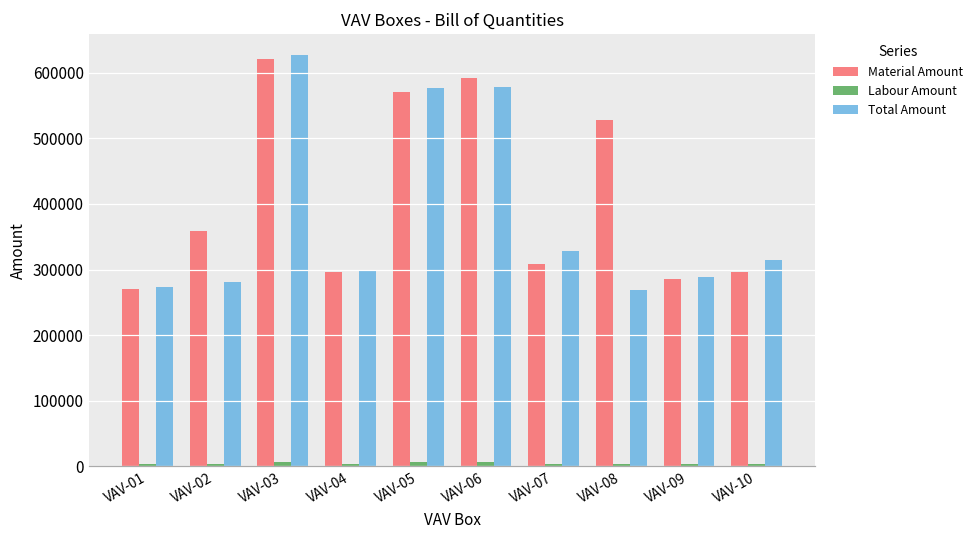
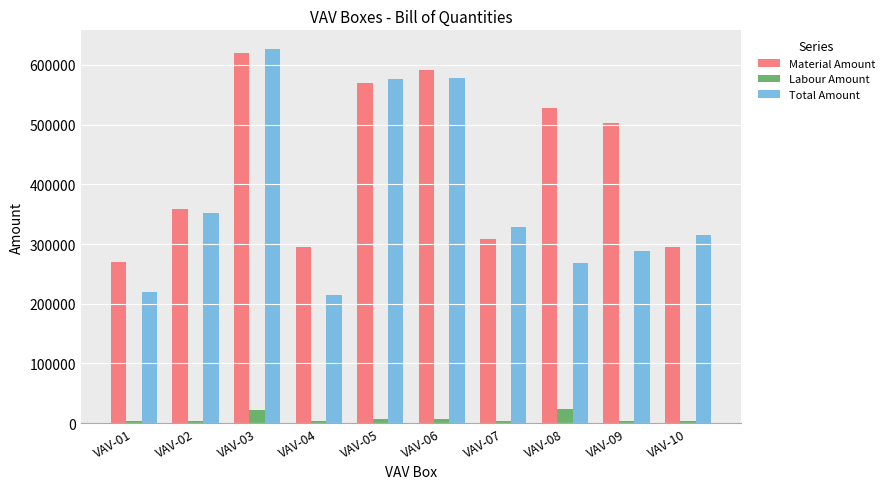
Total Amount, VAV-01: 270000 -> 220000
Total Amount, VAV-02: 280000 -> 350000
Labour Amount, VAV-03: 10000 -> 20000
Total Amount, VAV-04: 300000 -> 210000
Labour Amount, VAV-08: 0 -> 20000
Material Amount, VAV-09: 290000 -> 500000
